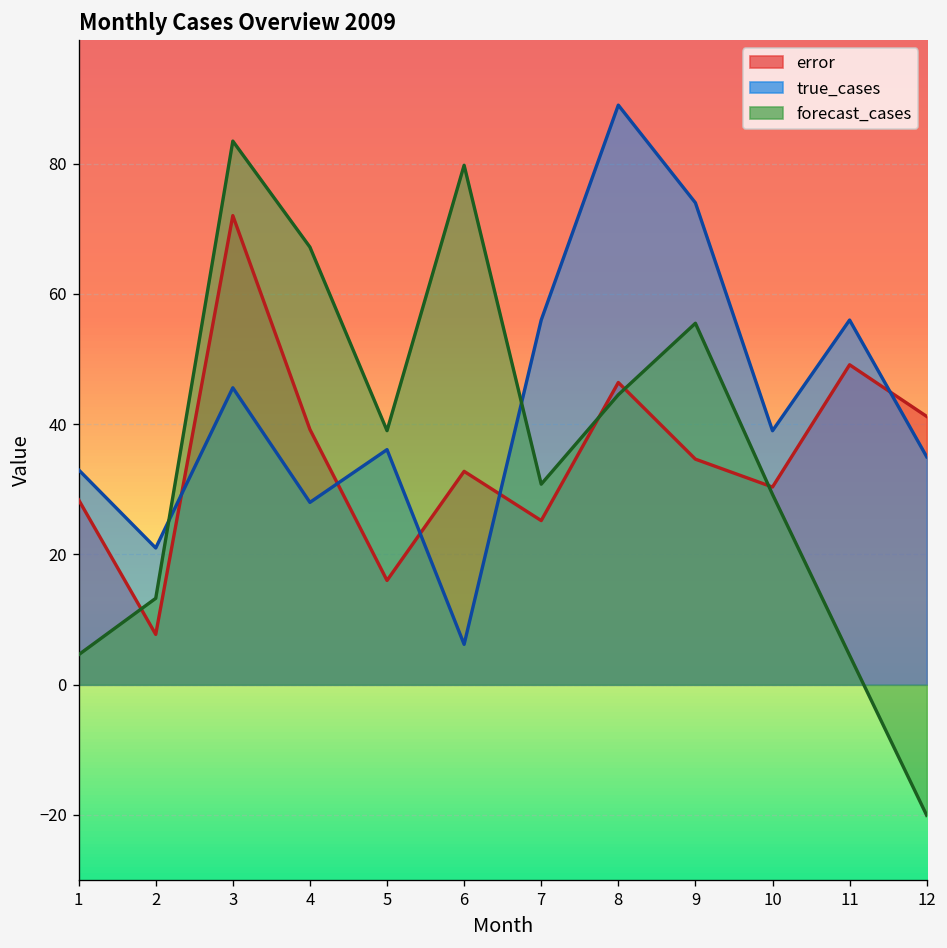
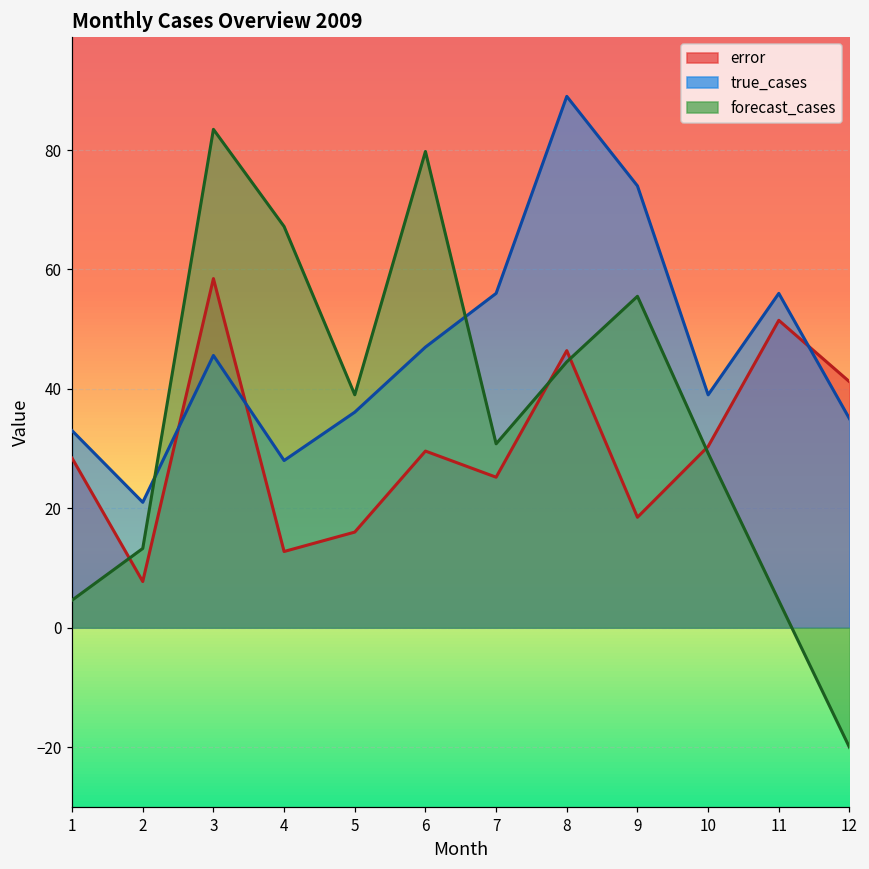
error, 3: 72 -> 58
error, 4: 39 -> 13
error, 6: 33 -> 30
true_cases, 6: 6 -> 47
error, 9: 35 -> 18
error, 11: 49 -> 51
